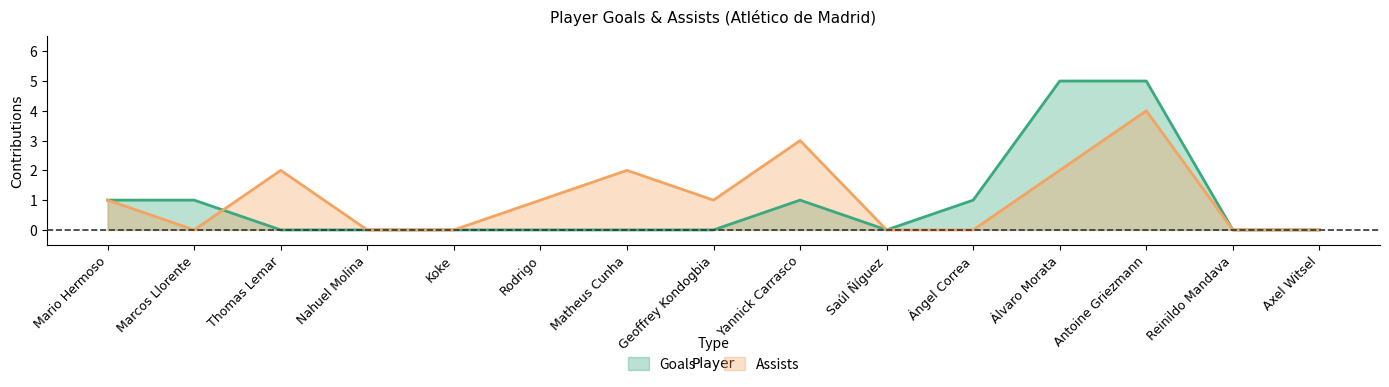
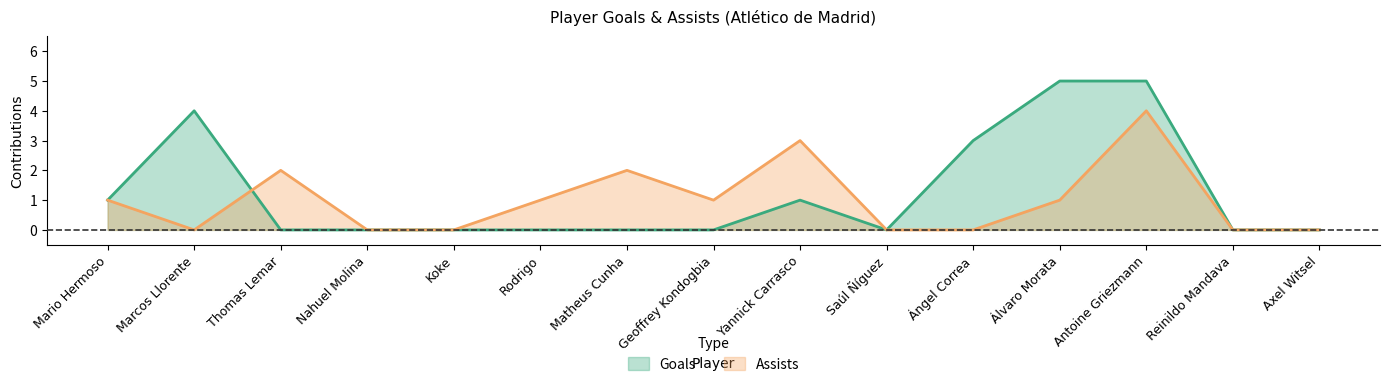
Goals, Marcos Llorente: 1 -> 4
Goals, Ángel Correa: 1 -> 3
Assists, Álvaro Morata: 2 -> 1
